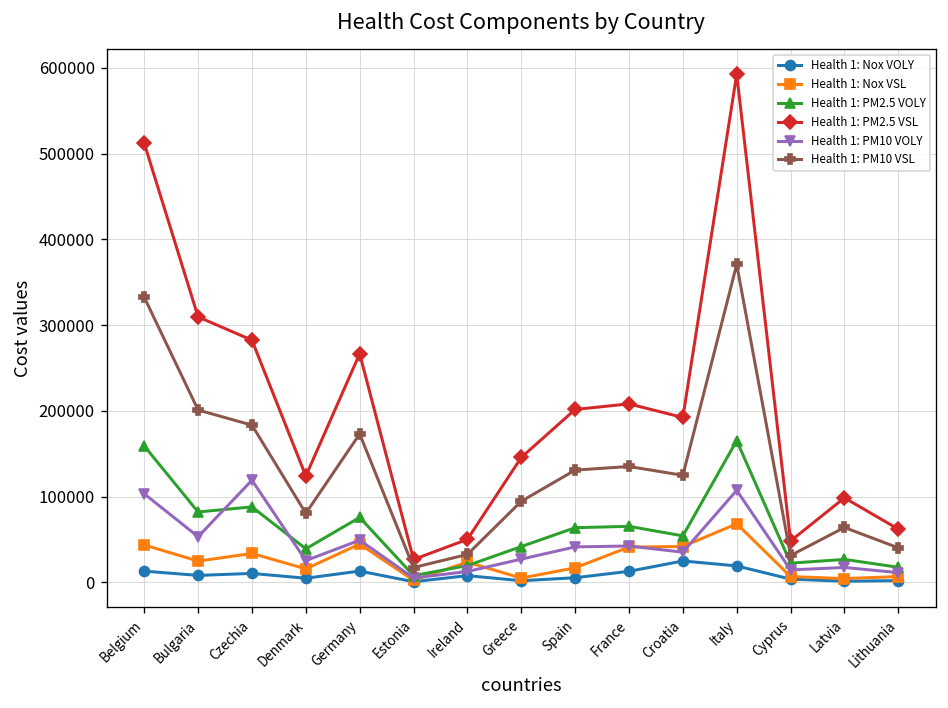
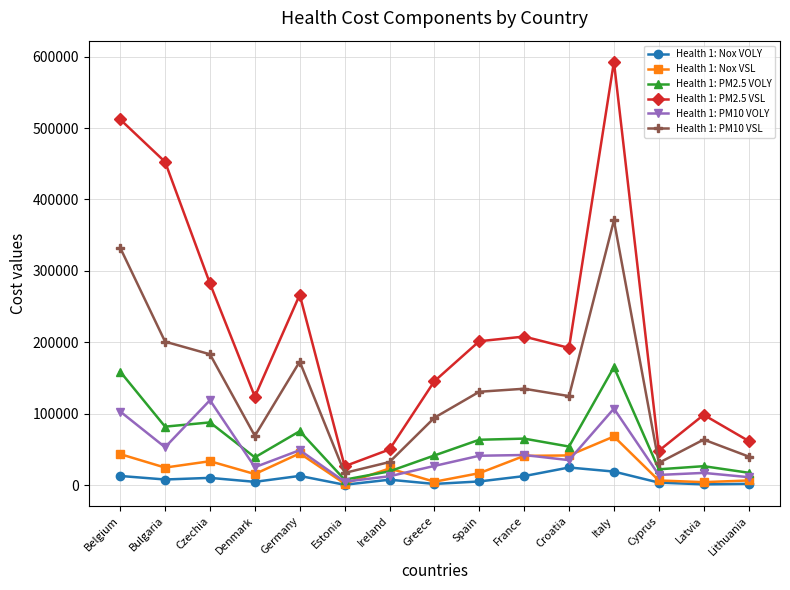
Health 1: PM2.5 VSL, Bulgaria: 310000 -> 450000
Health 1: PM10 VSL, Denmark: 80000 -> 70000
